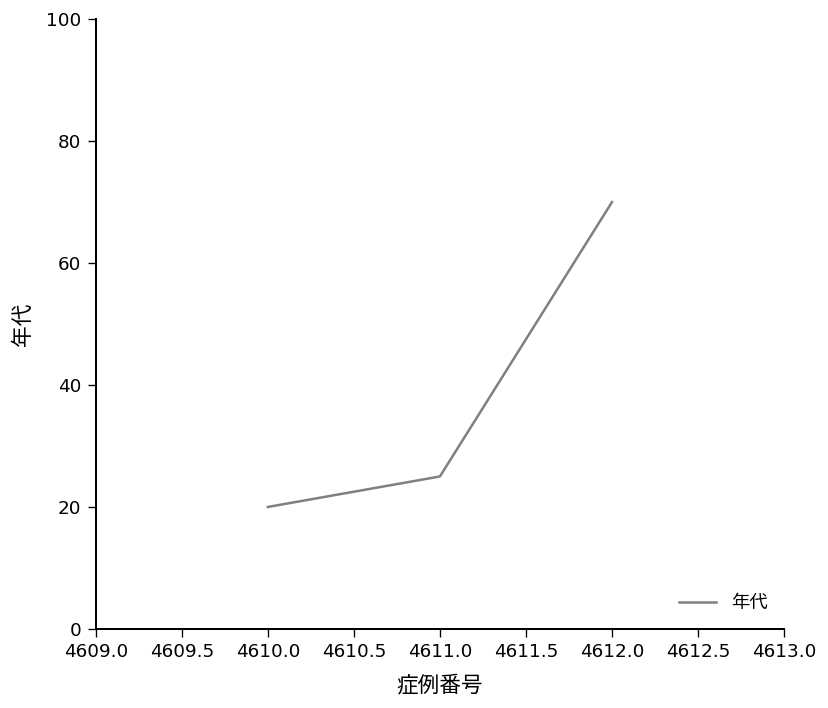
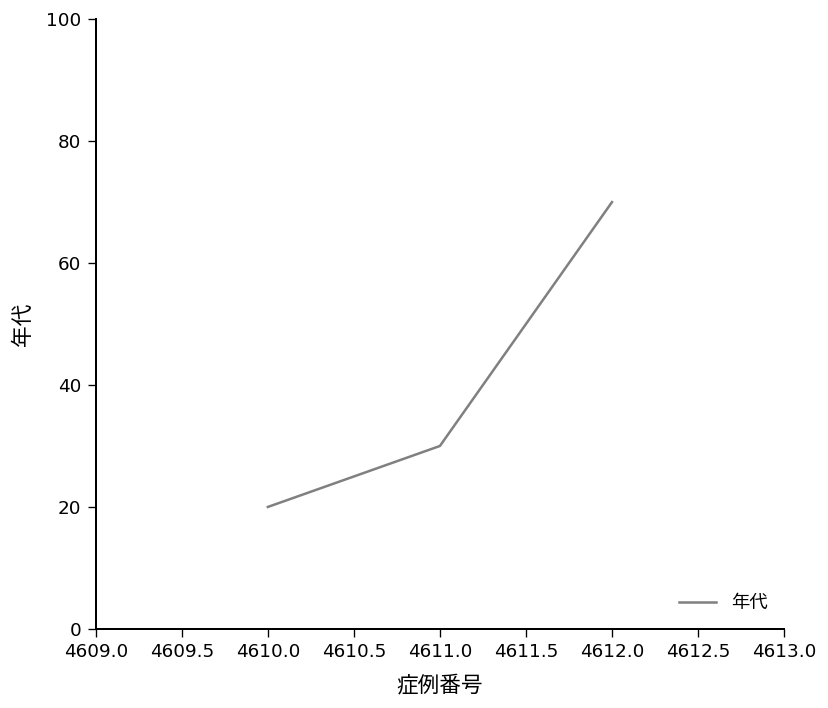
4611.0: 25 -> 30
